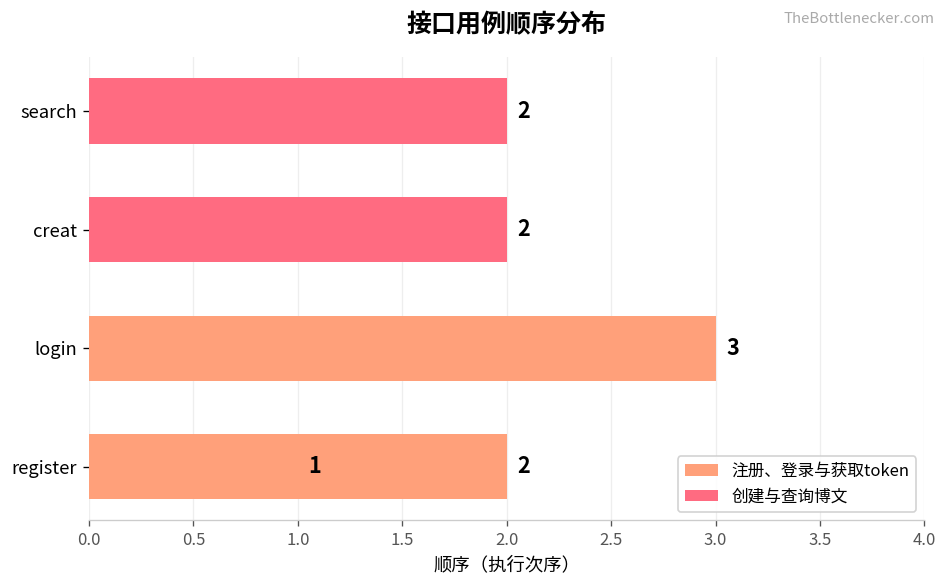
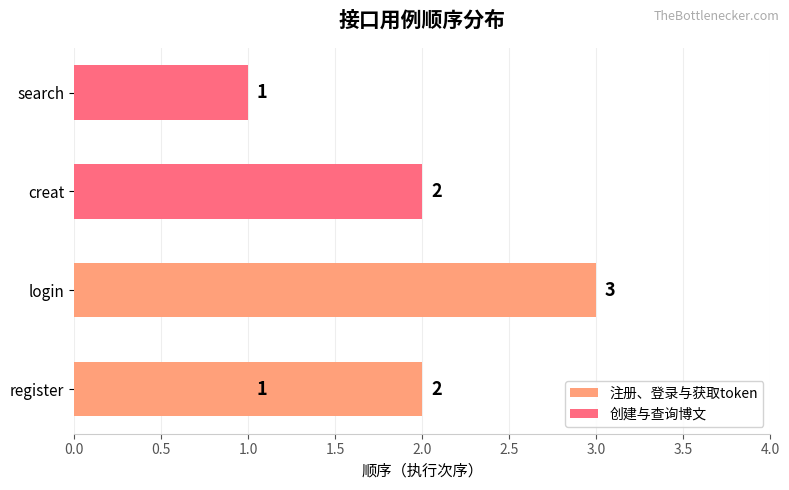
search: 2 -> 1
